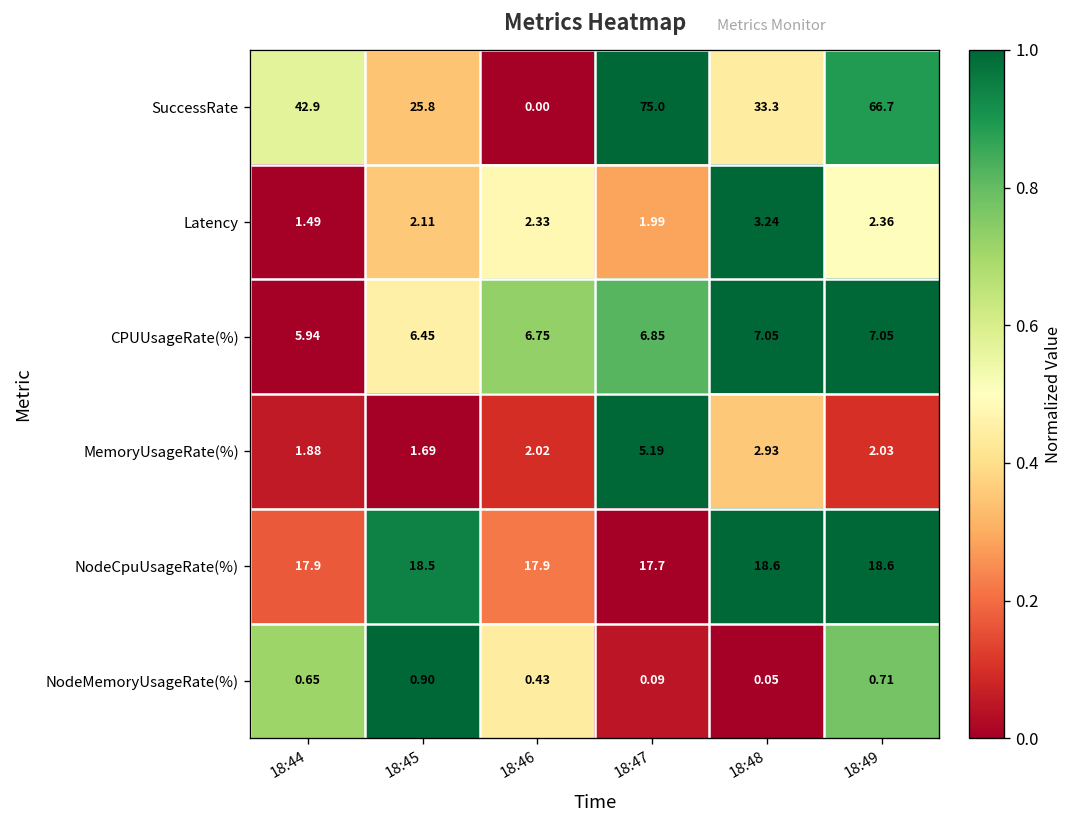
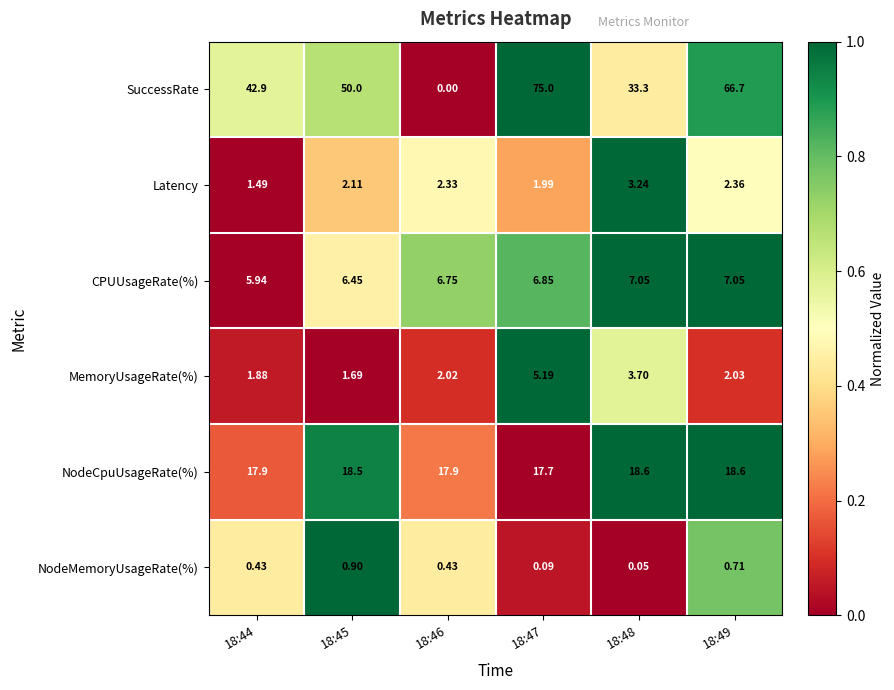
SuccessRate, 18:45: 25.8 -> 50.0
MemoryUsageRate(%), 18:48: 2.93 -> 3.70
NodeMemoryUsageRate(%), 18:44: 0.65 -> 0.43
